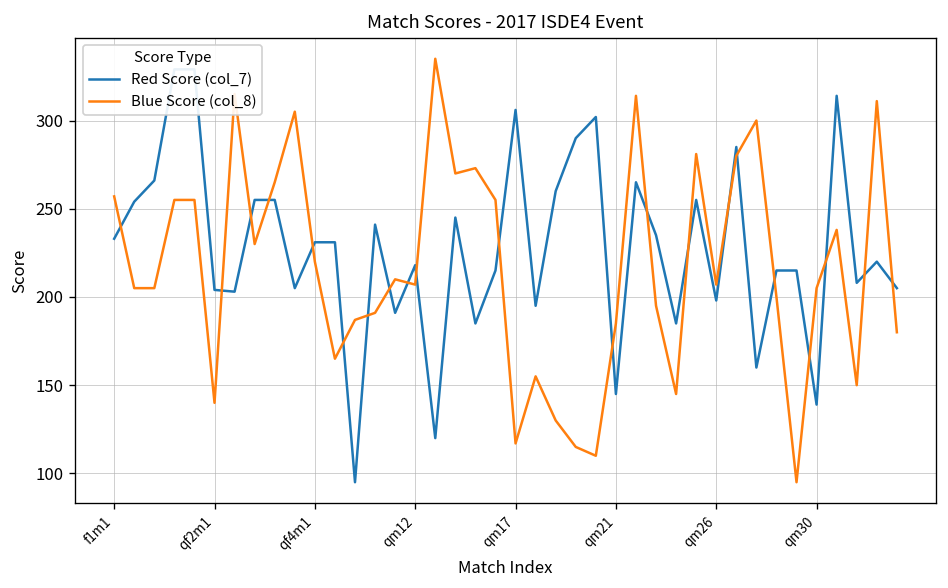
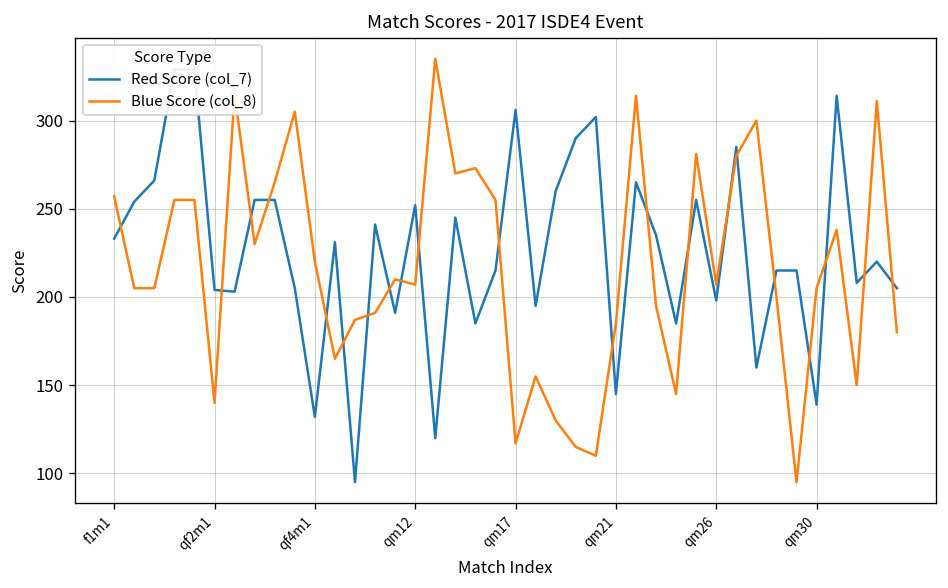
Red Score (col_7), qf4m1: 231 -> 132
Red Score (col_7), qm12: 218 -> 252
